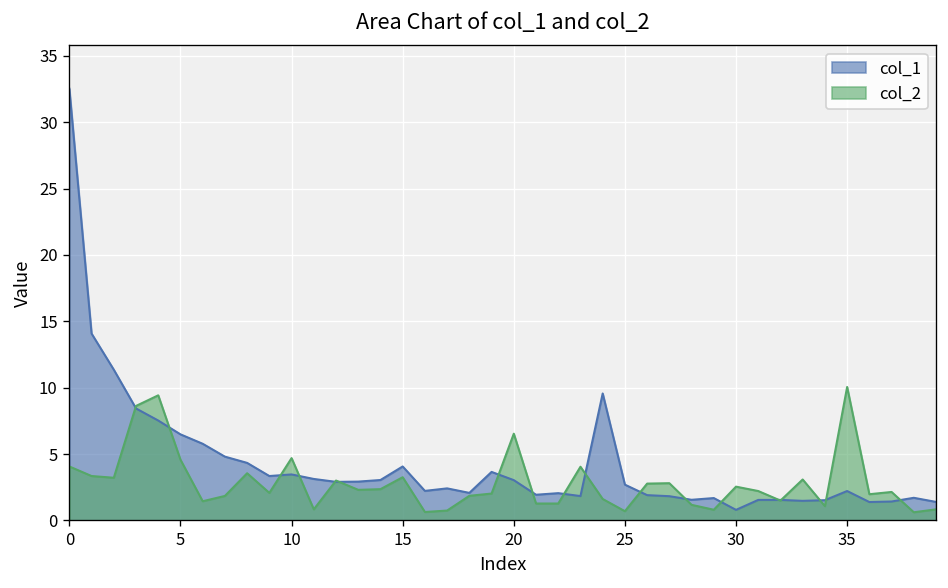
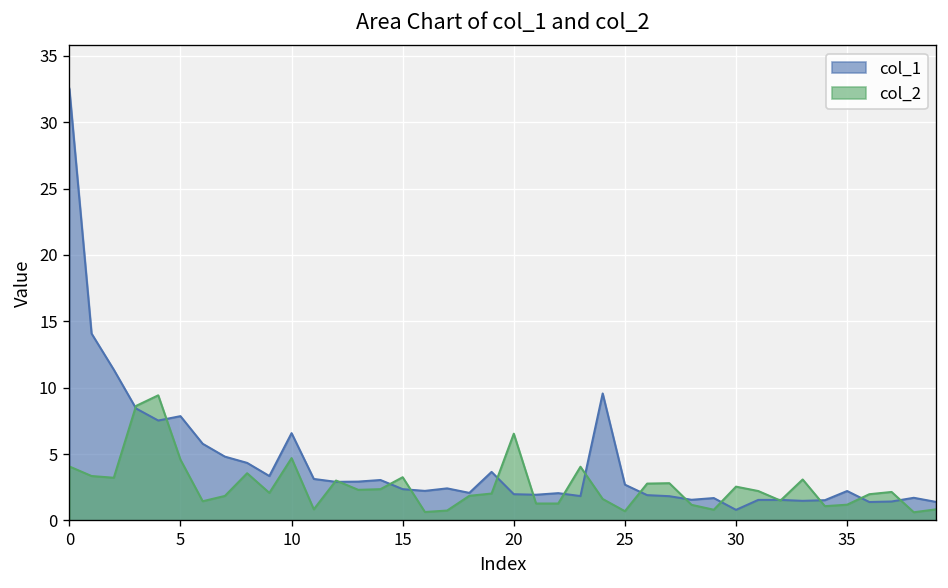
col_1, 5: 6.5 -> 7.9
col_1, 10: 3.5 -> 6.6
col_1, 15: 4.1 -> 2.4
col_1, 20: 3.0 -> 2.0
col_2, 35: 10.1 -> 1.2
